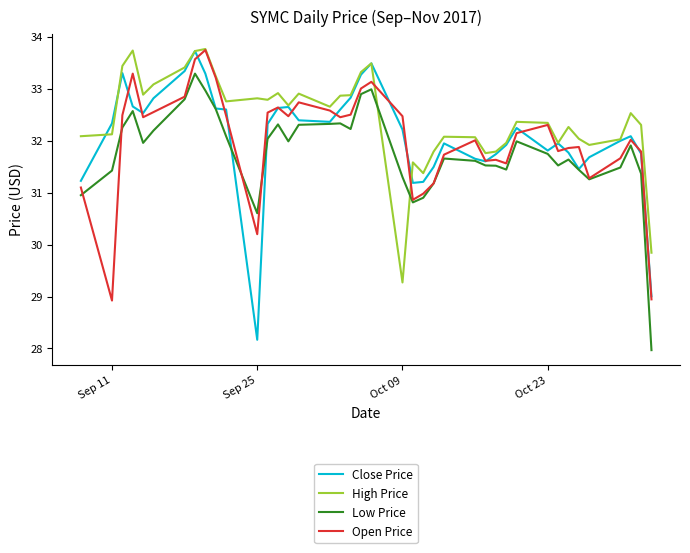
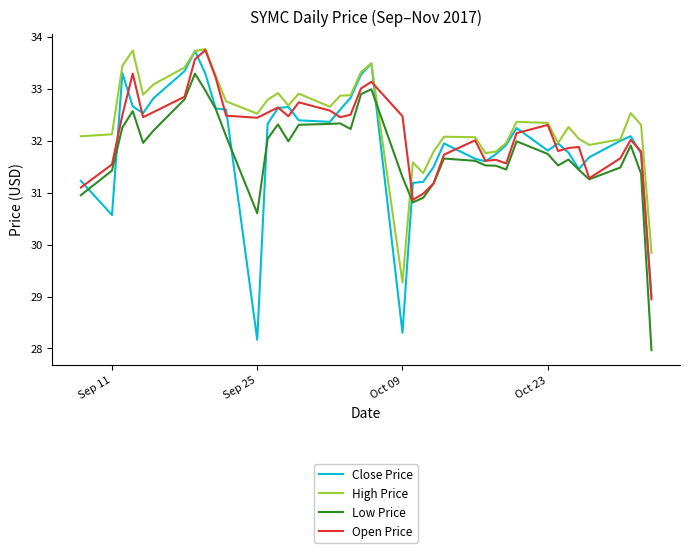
Close Price, Sep 11: 32.3 -> 30.6
Open Price, Sep 11: 28.9 -> 31.5
High Price, Sep 25: 32.8 -> 32.5
Open Price, Sep 25: 30.2 -> 32.4
Close Price, Oct 09: 32.2 -> 28.3
